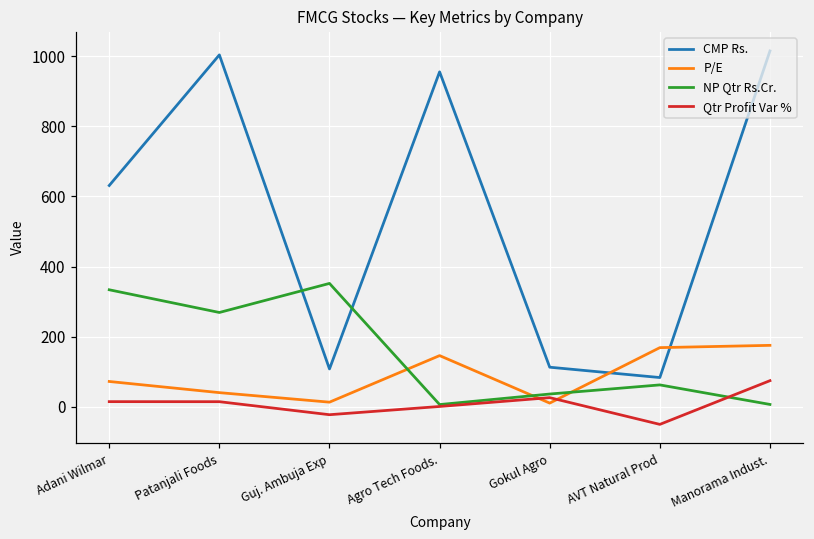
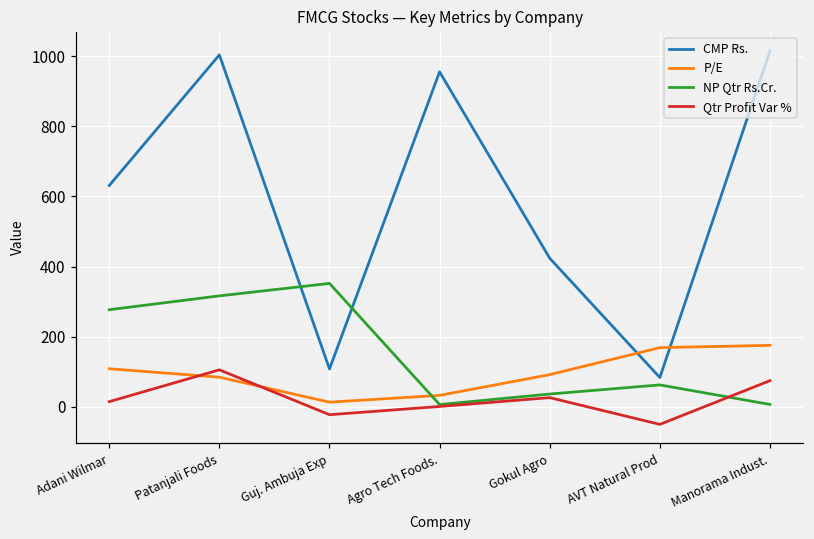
P/E, Adani Wilmar: 70 -> 110
NP Qtr Rs.Cr., Adani Wilmar: 330 -> 280
P/E, Patanjali Foods: 40 -> 80
NP Qtr Rs.Cr., Patanjali Foods: 270 -> 320
Qtr Profit Var %, Patanjali Foods: 20 -> 110
P/E, Agro Tech Foods.: 150 -> 30
CMP Rs., Gokul Agro: 110 -> 420
P/E, Gokul Agro: 10 -> 90
